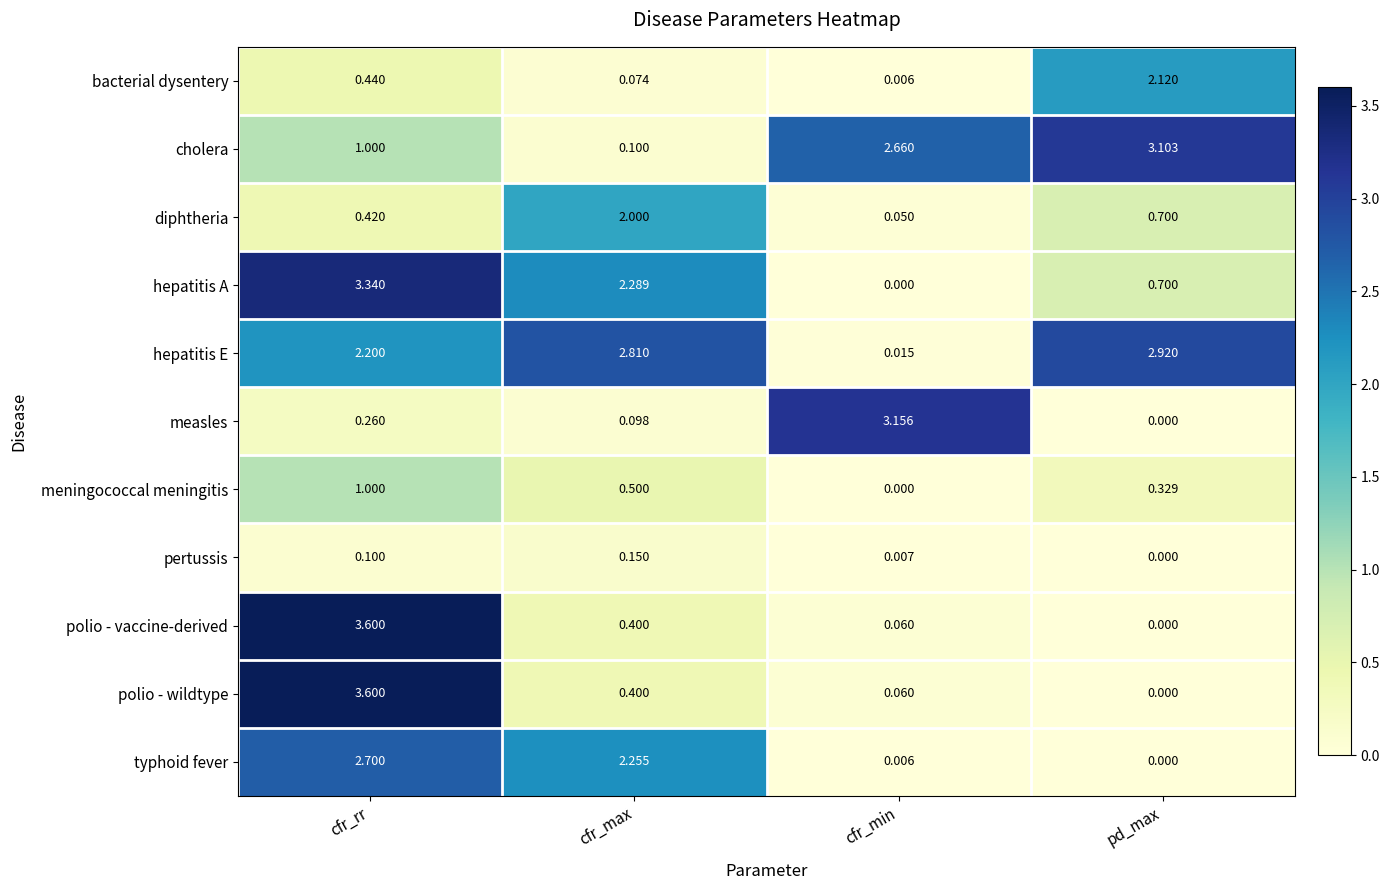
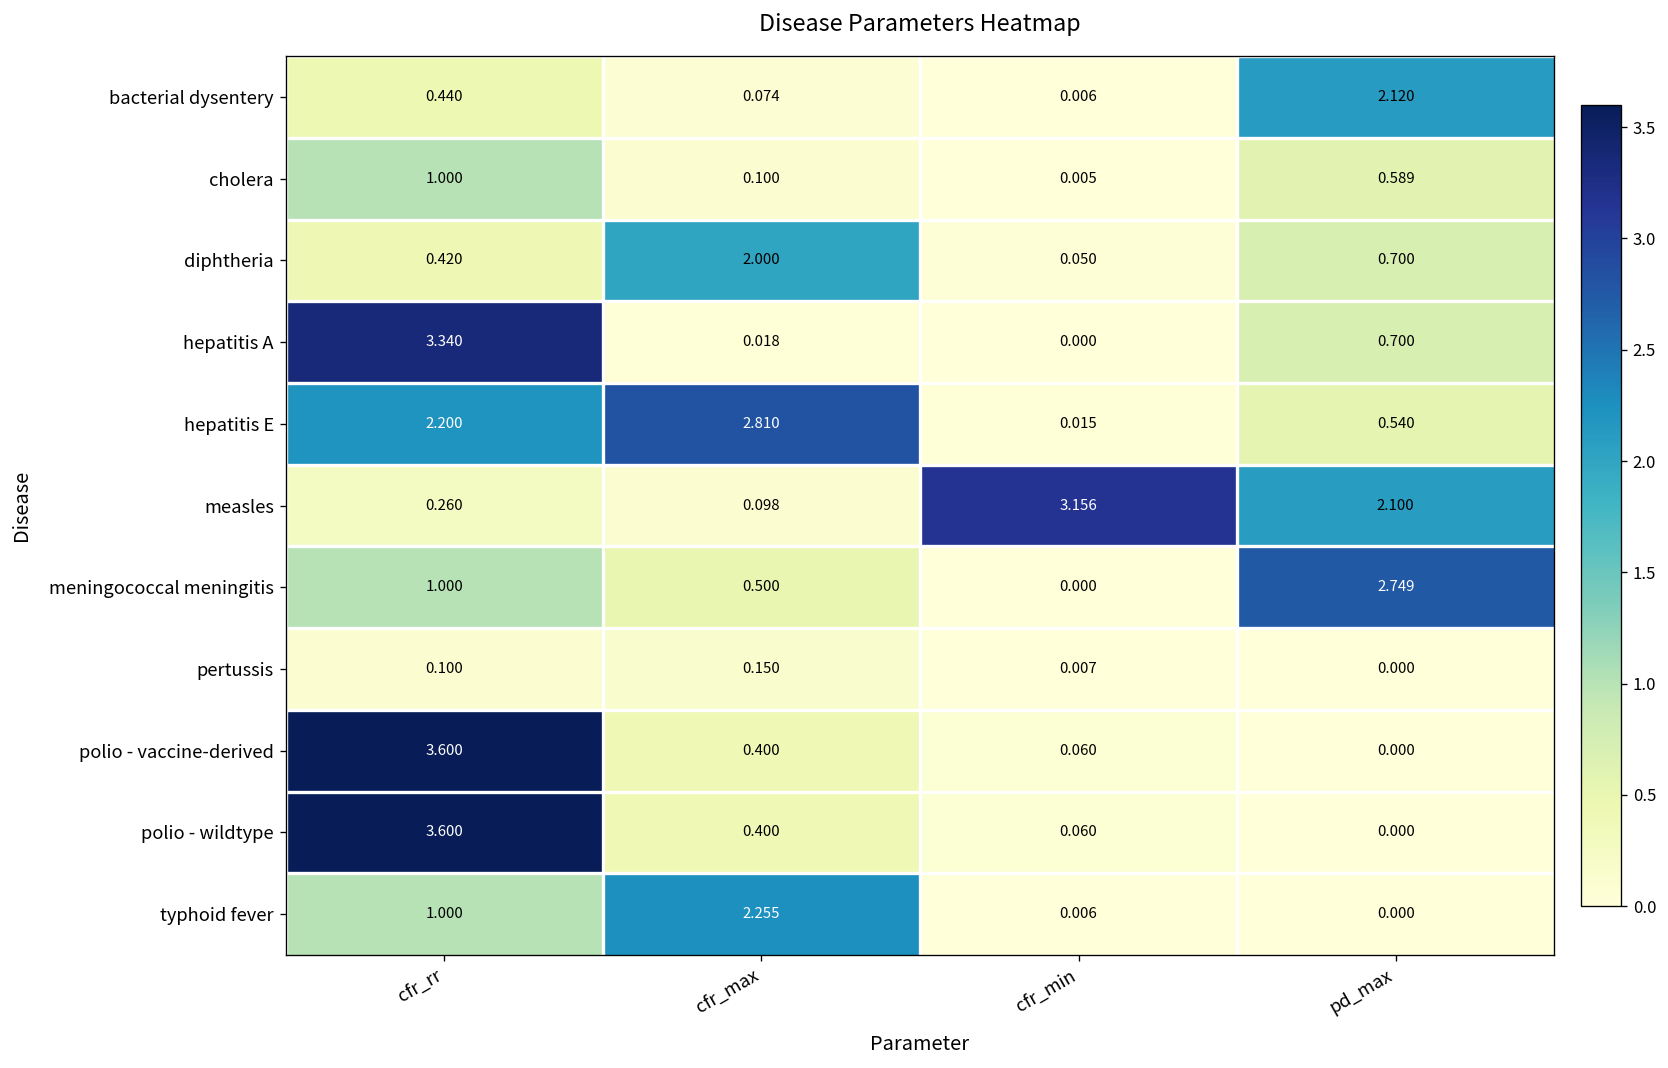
cholera, cfr_min: 2.660 -> 0.005
cholera, pd_max: 3.103 -> 0.589
hepatitis A, cfr_max: 2.289 -> 0.018
hepatitis E, pd_max: 2.920 -> 0.540
measles, pd_max: 0.000 -> 2.100
meningococcal meningitis, pd_max: 0.329 -> 2.749
typhoid fever, cfr_rr: 2.700 -> 1.000
